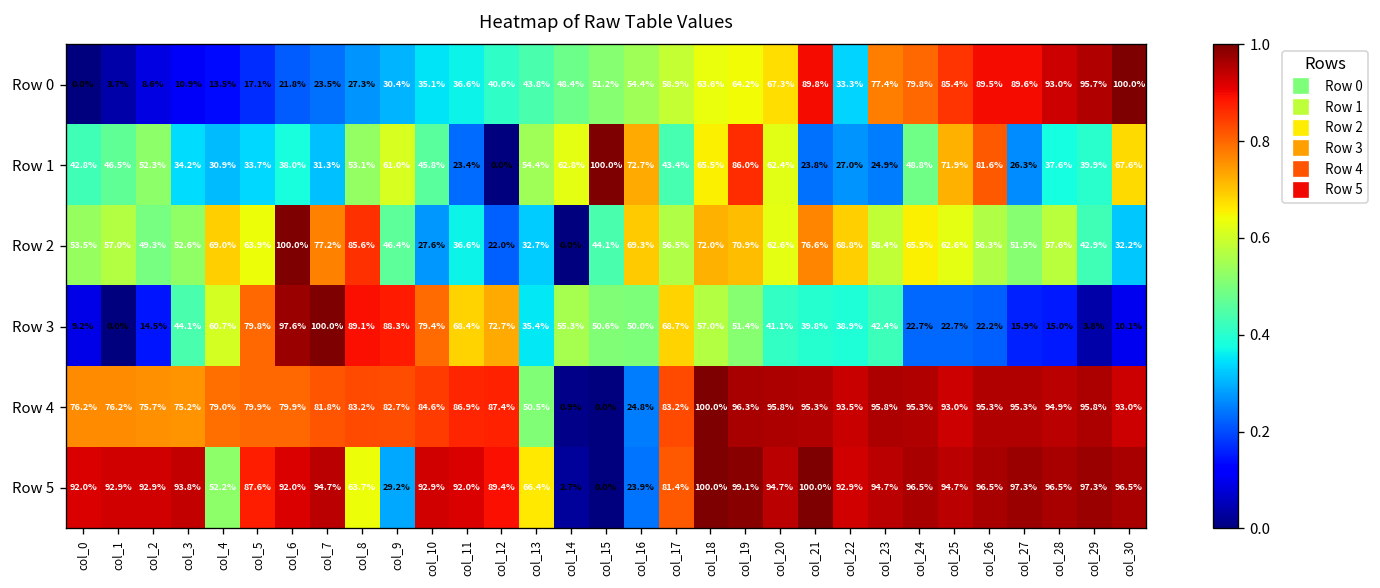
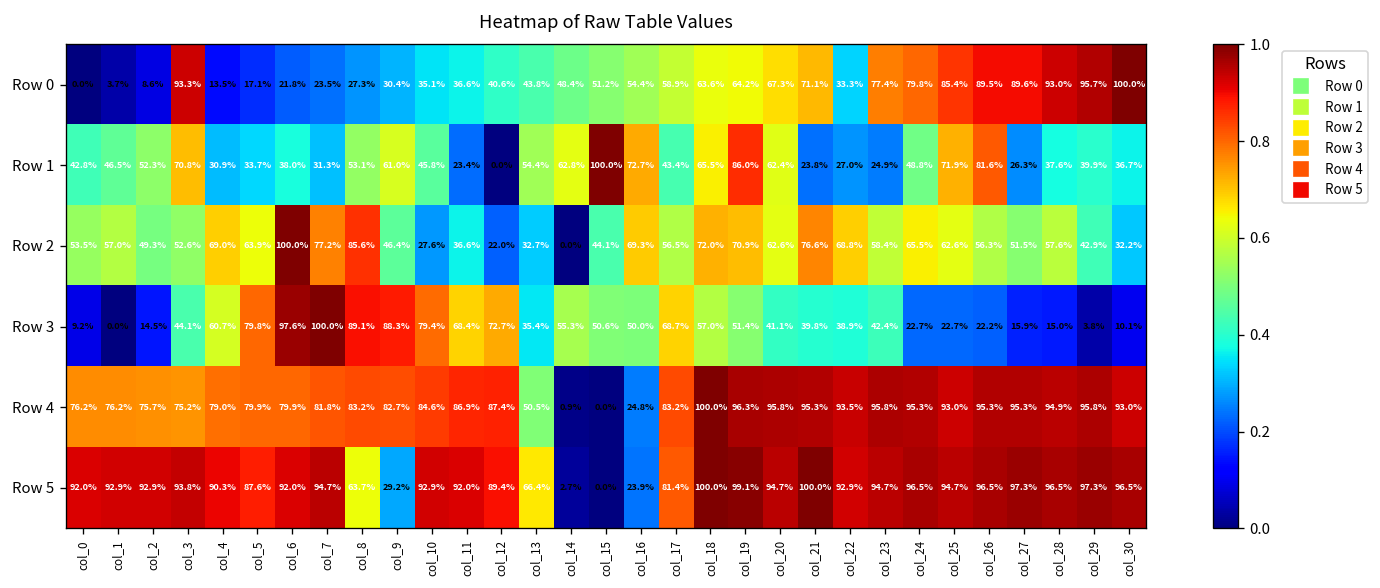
Row 0, col_3: 10.9% -> 93.3%
Row 0, col_21: 89.8% -> 71.1%
Row 1, col_3: 34.2% -> 70.8%
Row 1, col_30: 67.6% -> 36.7%
Row 5, col_4: 52.2% -> 90.3%
